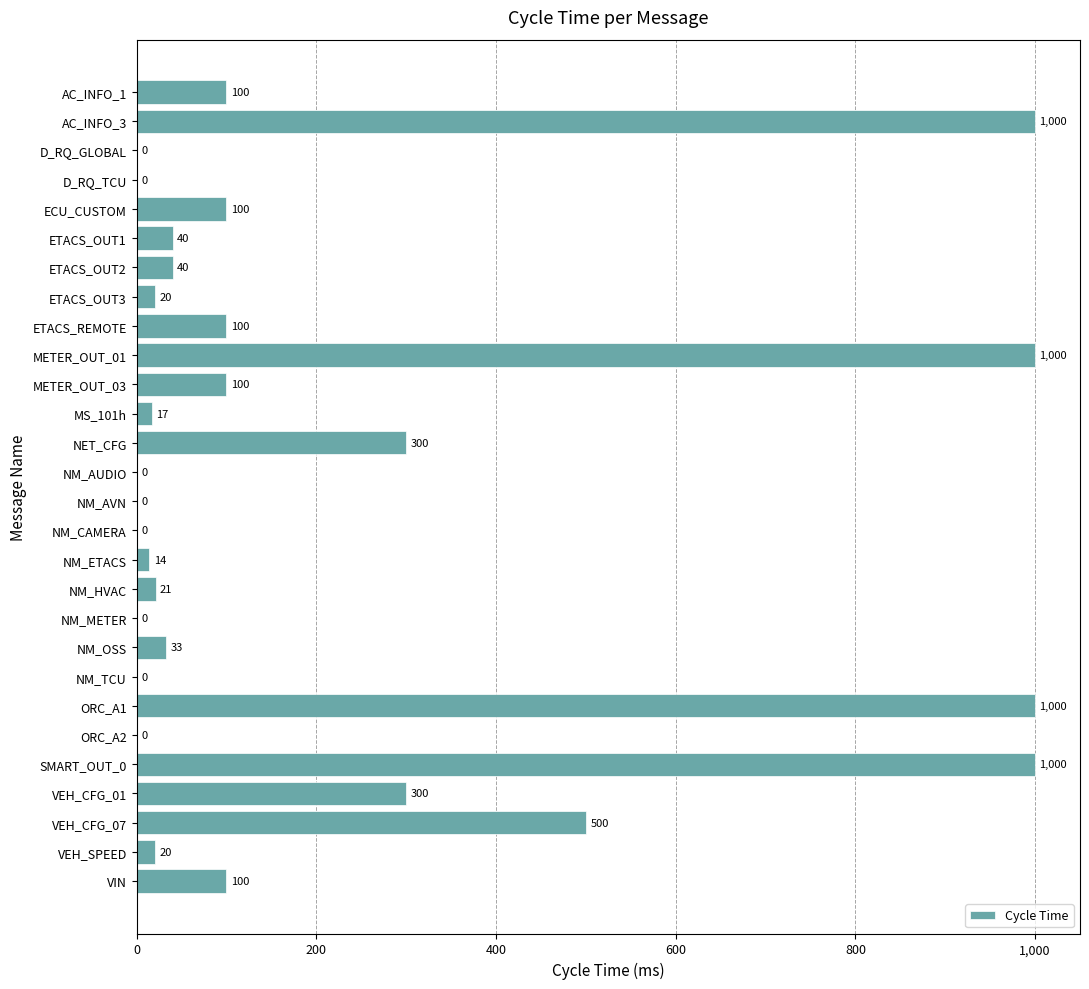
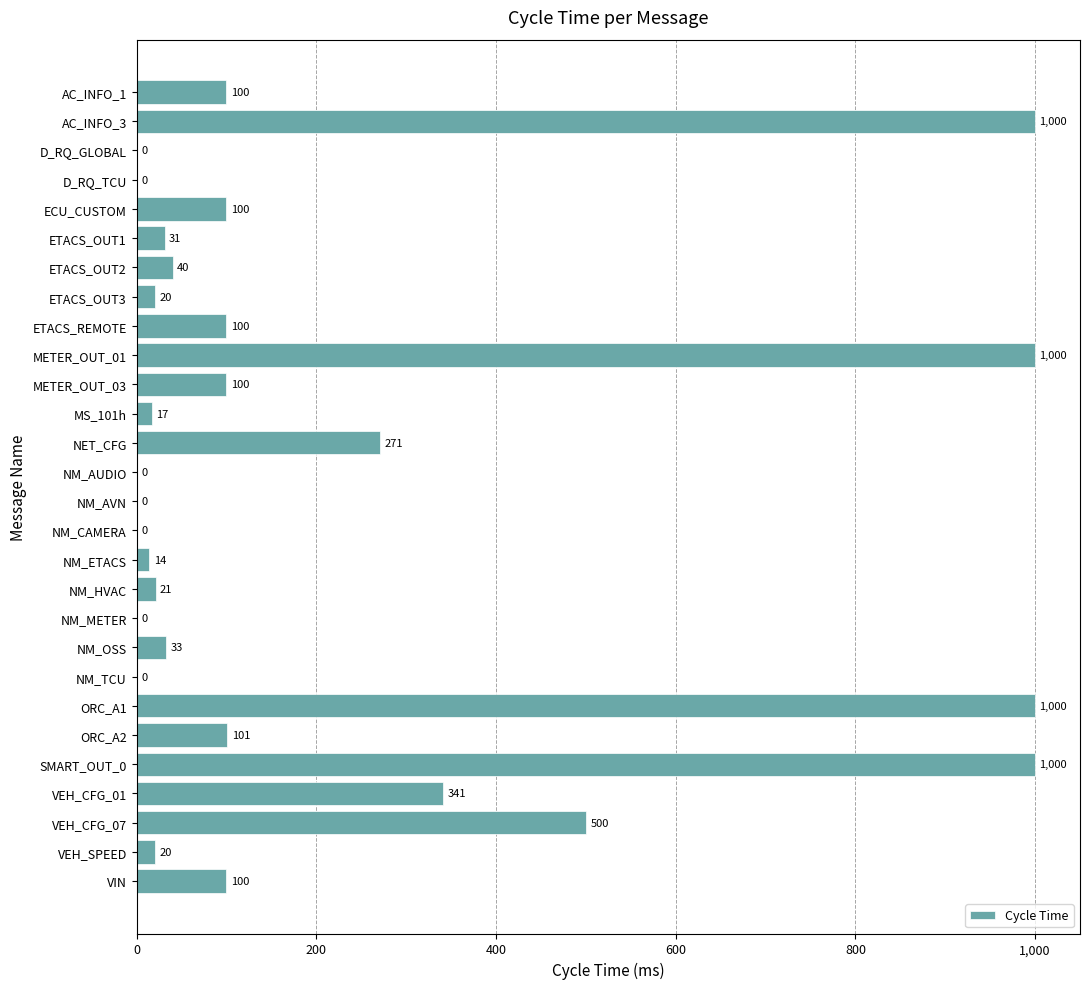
ETACS_OUT1: 40 -> 31
NET_CFG: 300 -> 271
ORC_A2: 0 -> 101
VEH_CFG_01: 300 -> 341
